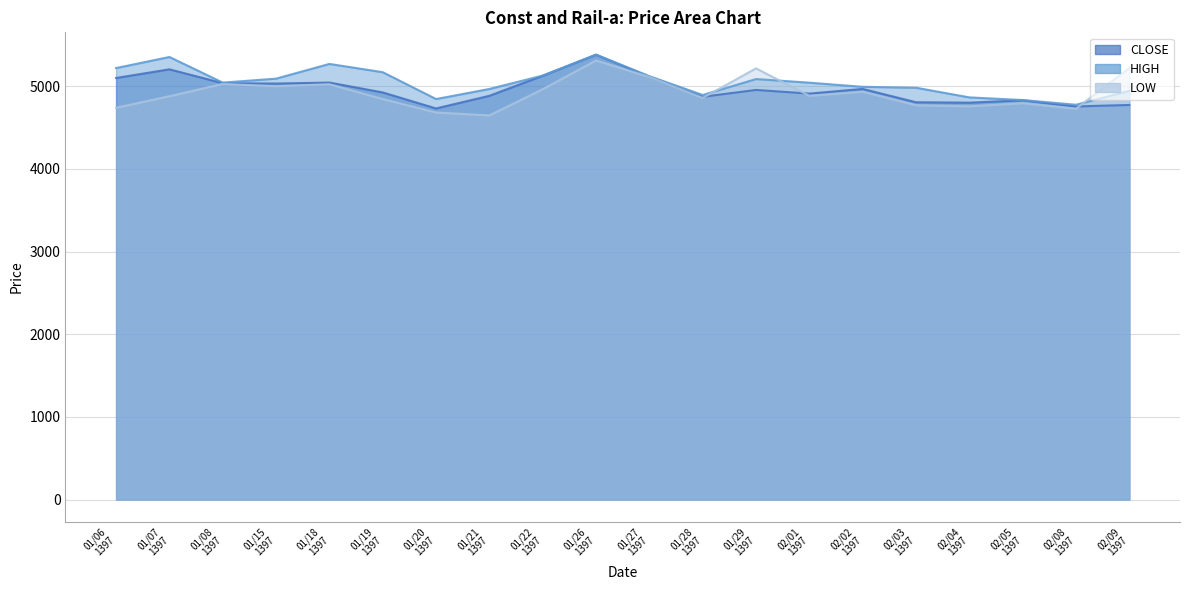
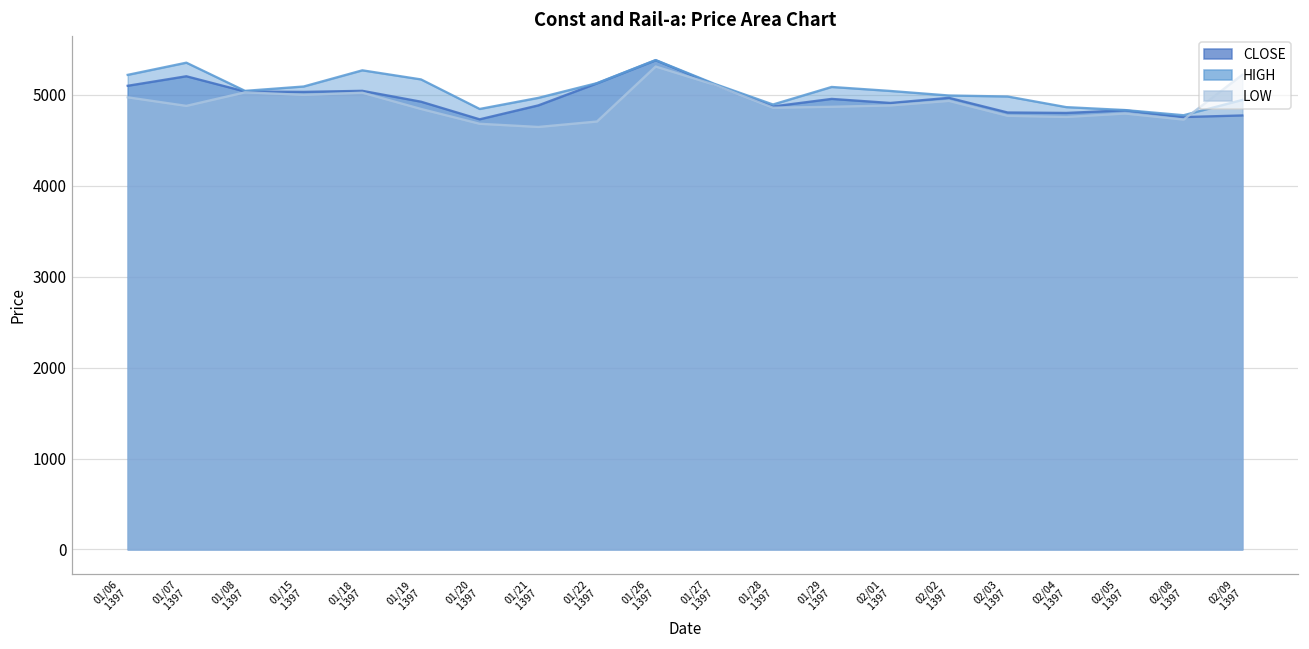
LOW, 01/06 1397: 4700 -> 5000
LOW, 01/22 1397: 5000 -> 4700
LOW, 01/29 1397: 5200 -> 4900
